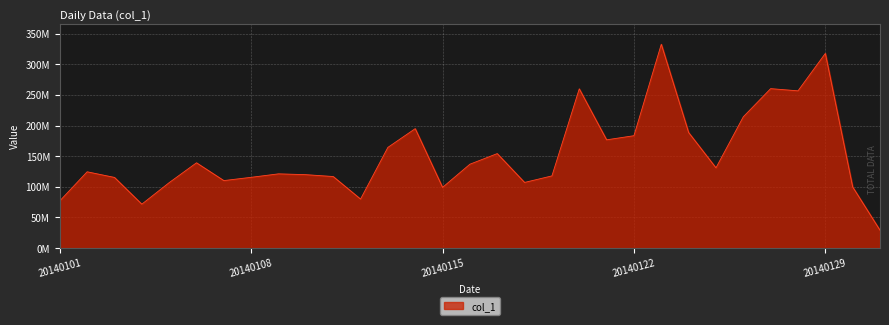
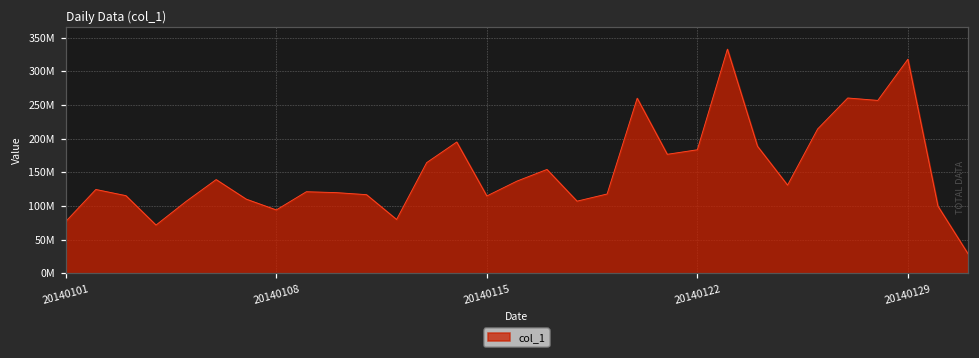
20140108: 120000000 -> 90000000
20140115: 100000000 -> 110000000
